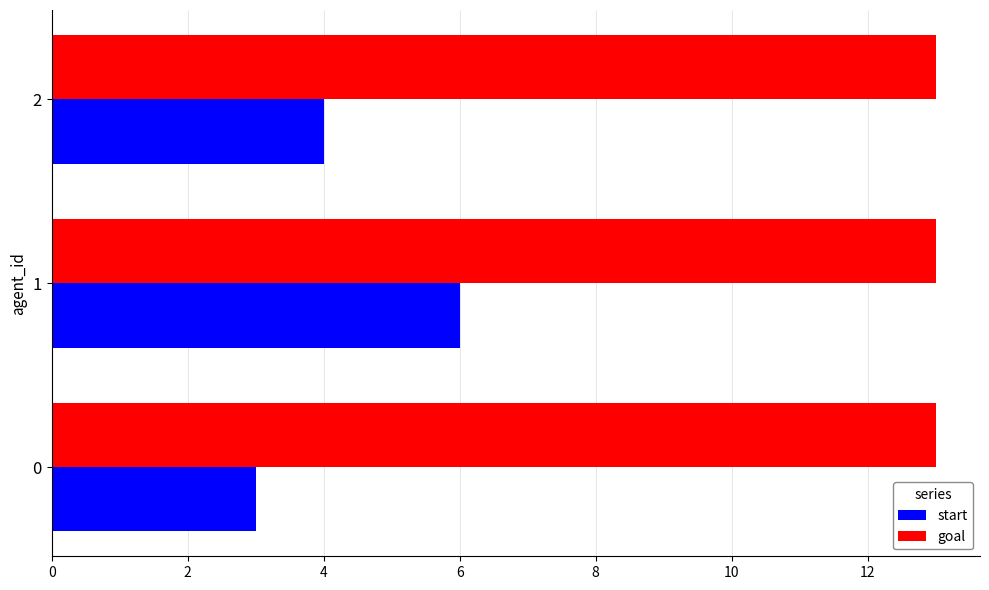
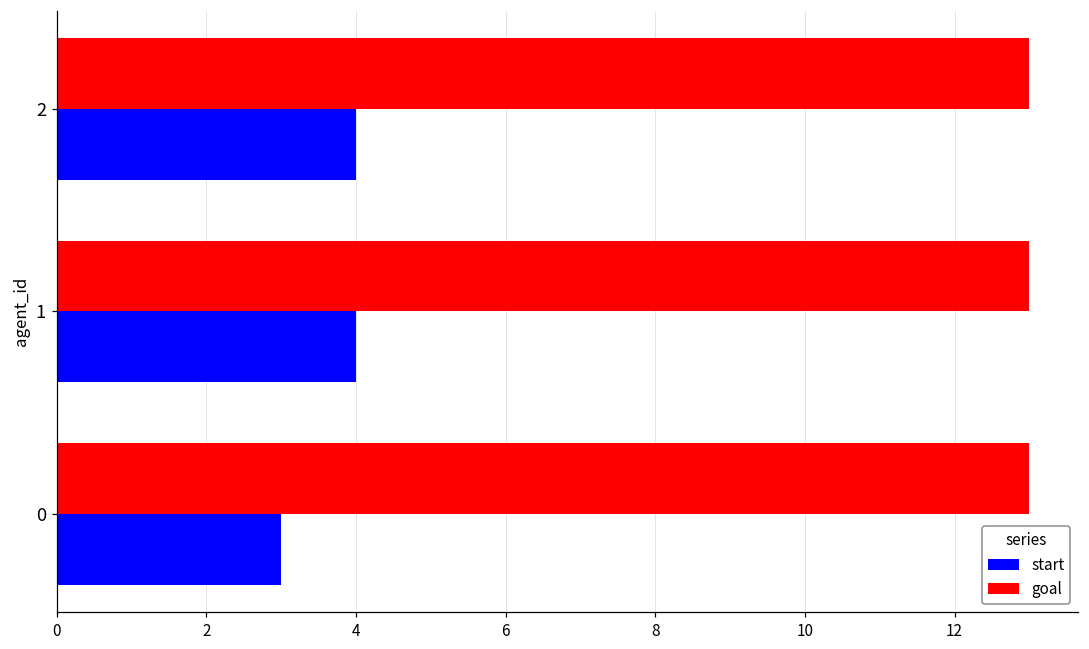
start, 1: 6 -> 4
